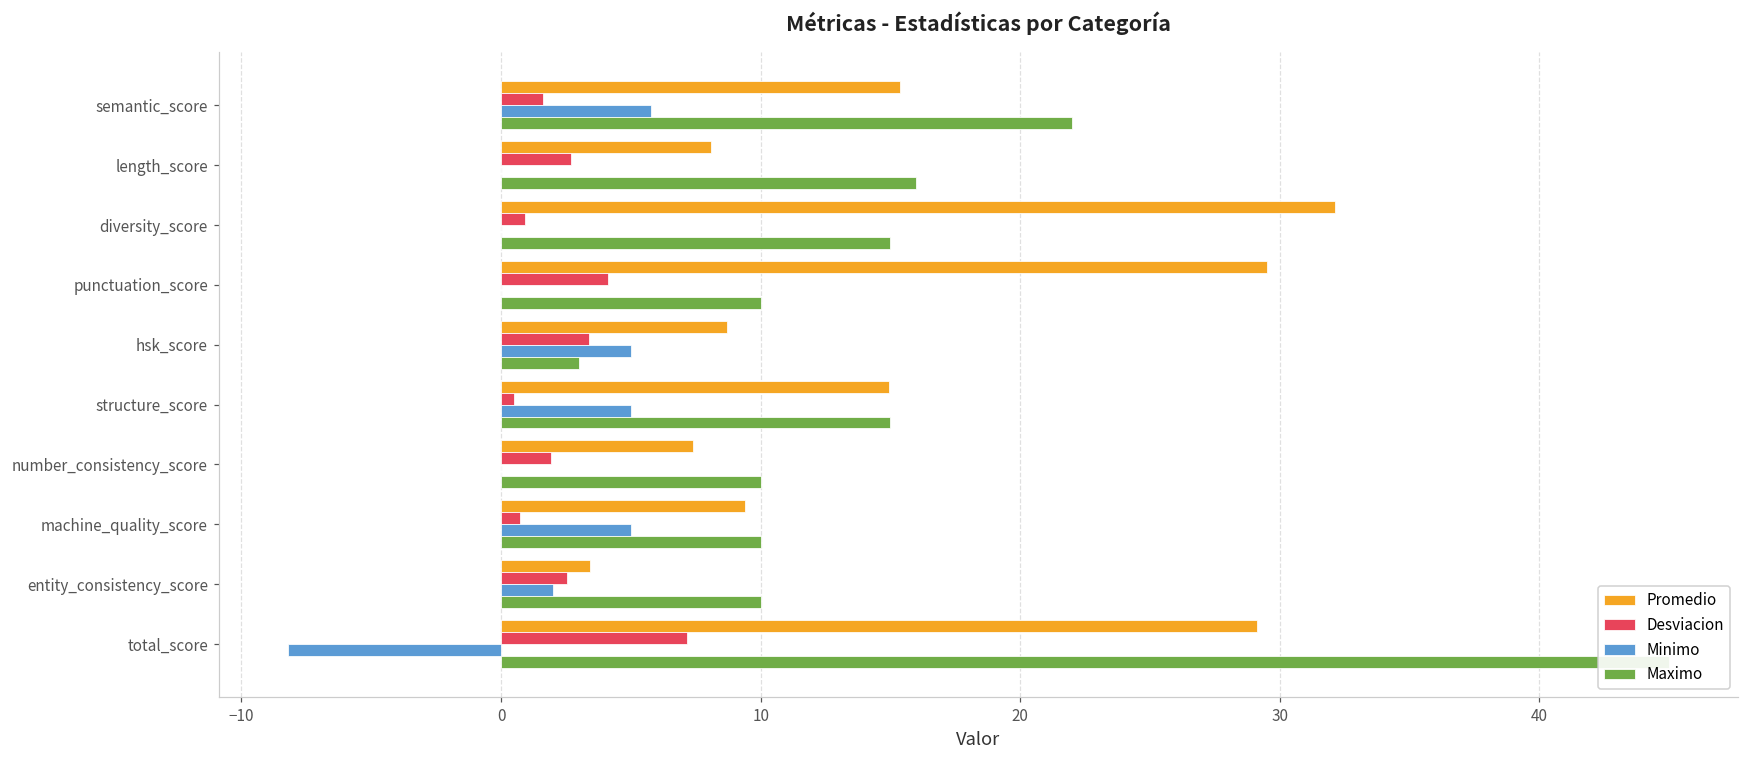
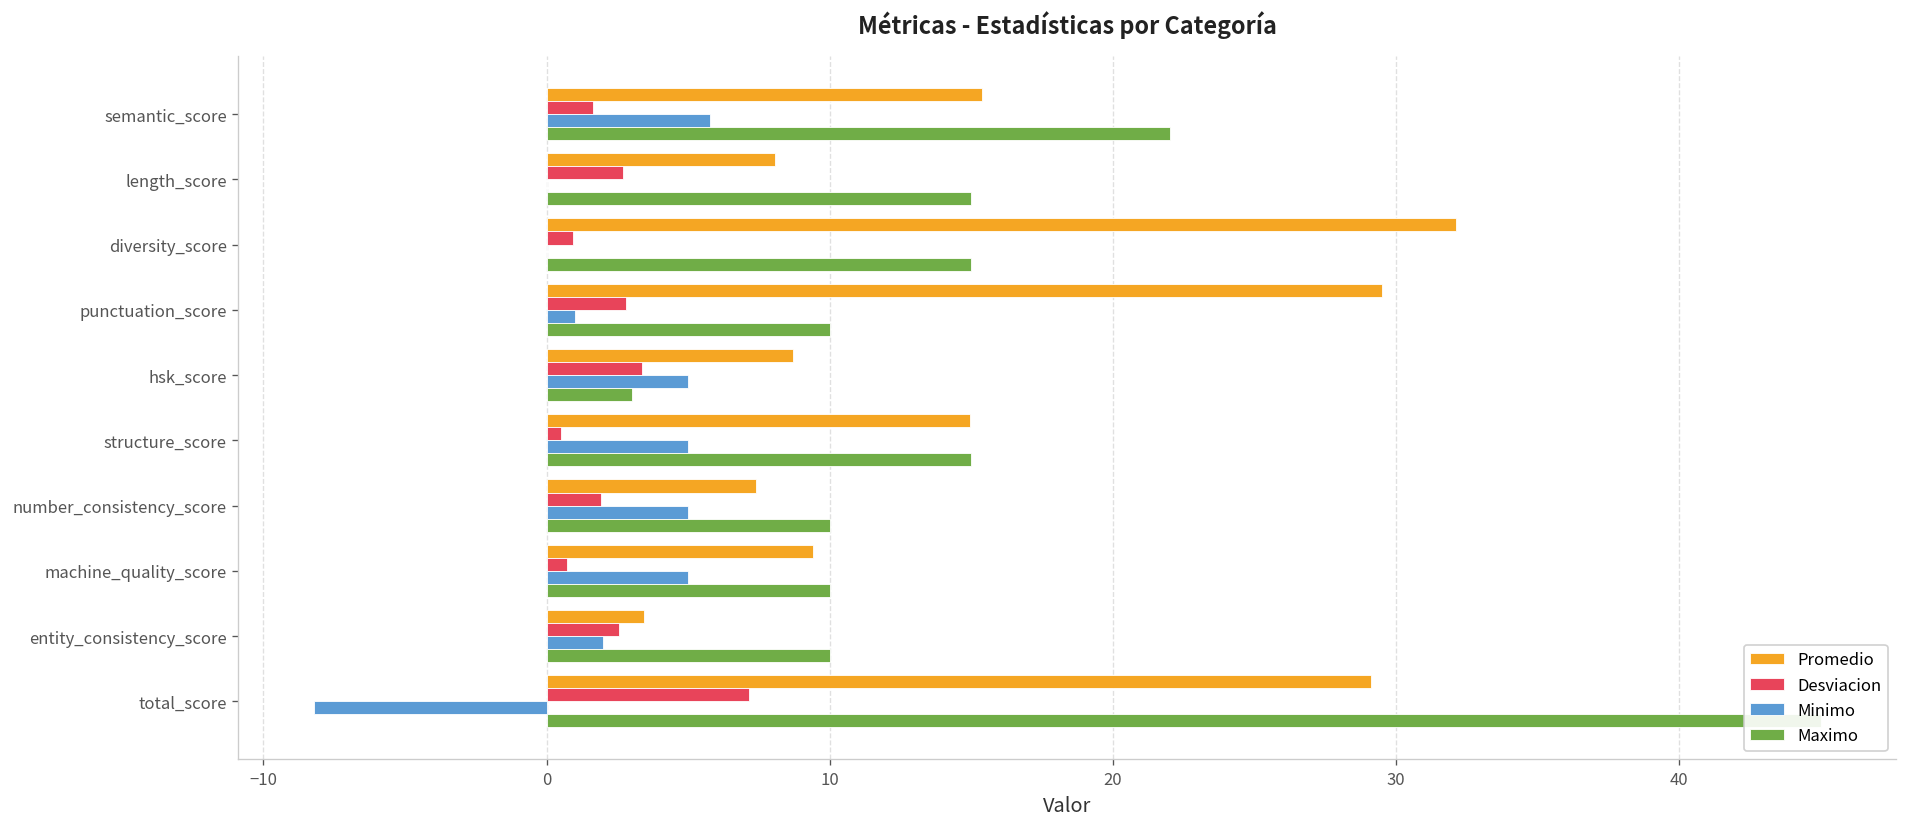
Maximo, length_score: 16 -> 15
Desviacion, punctuation_score: 4.1 -> 2.8
Minimo, punctuation_score: 0 -> 1
Minimo, number_consistency_score: 0 -> 5
